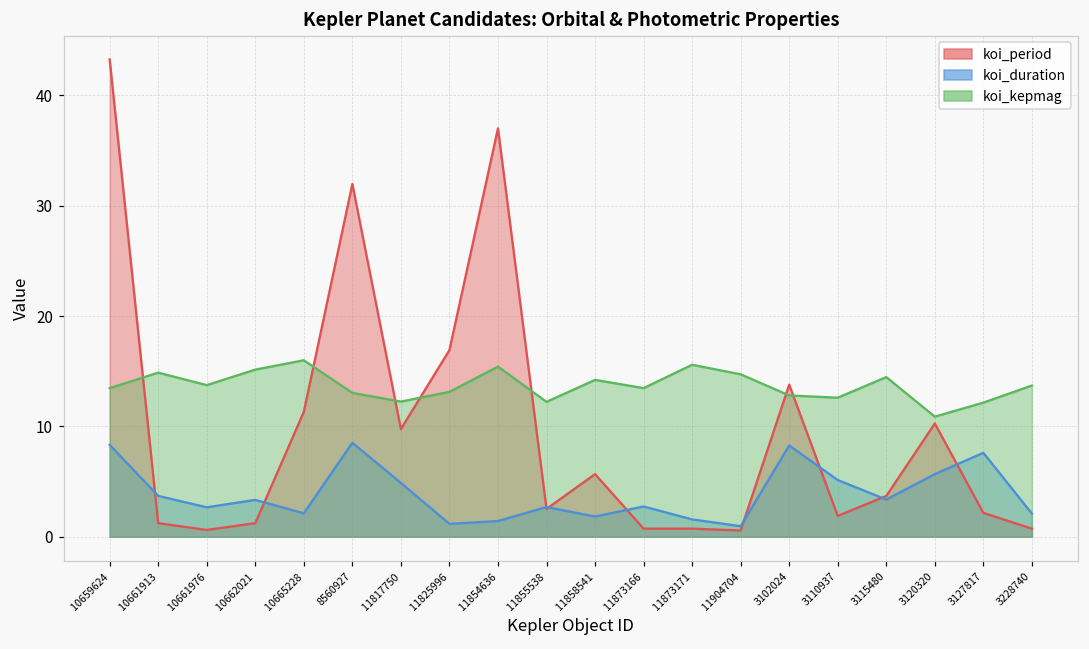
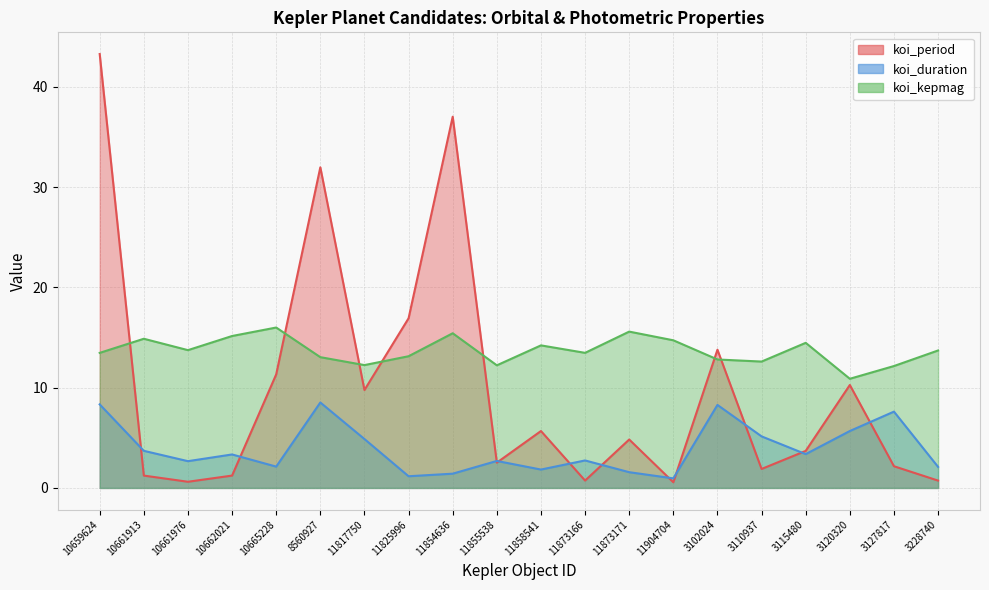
koi_period, 11873171: 0.7 -> 4.8
